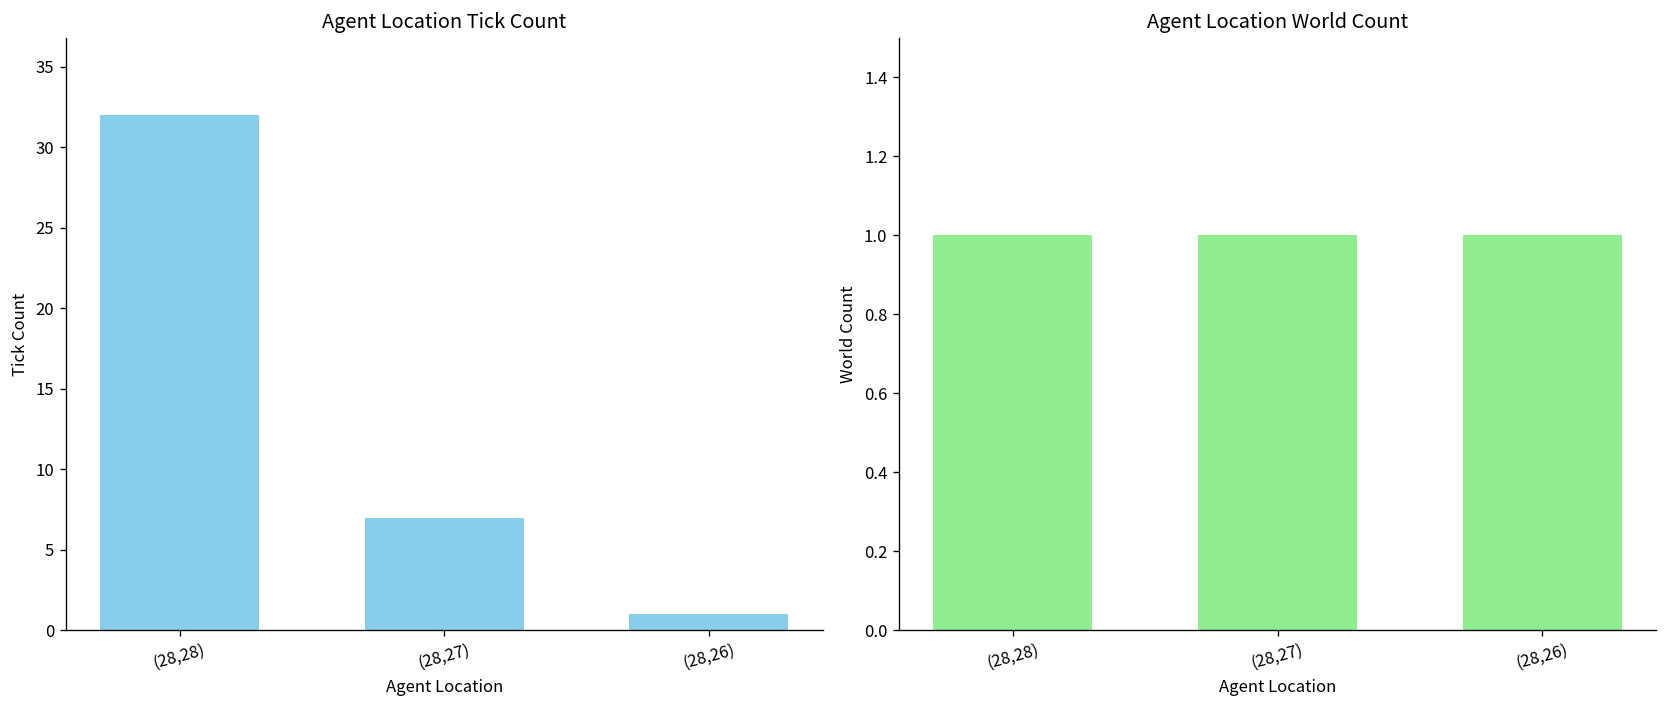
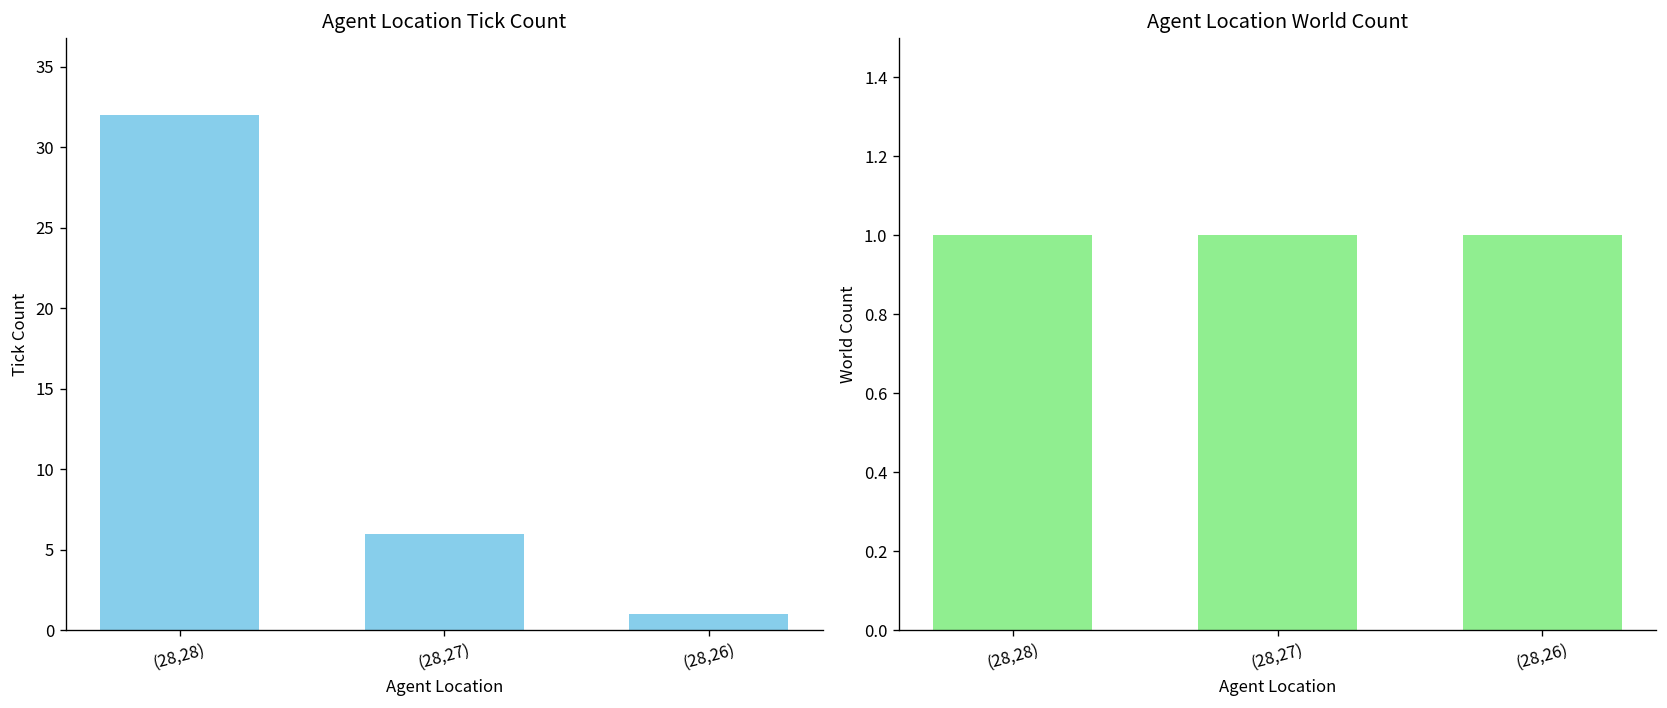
Agent Location Tick Count, (28,27): 7 -> 6
